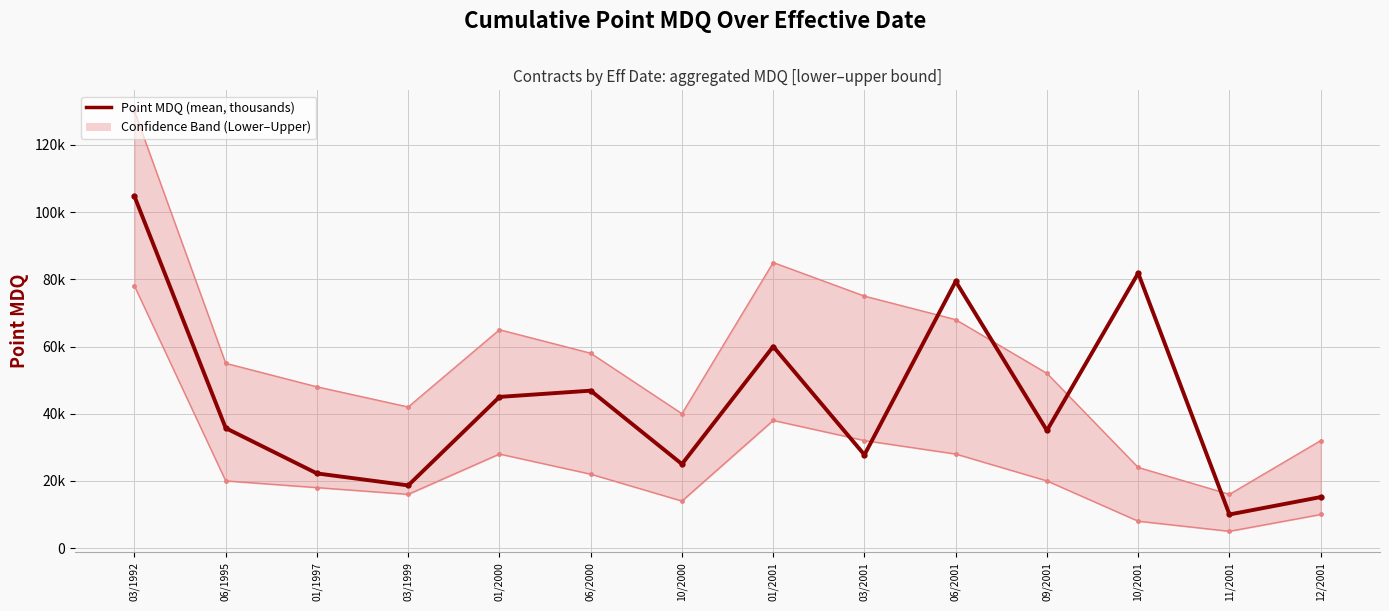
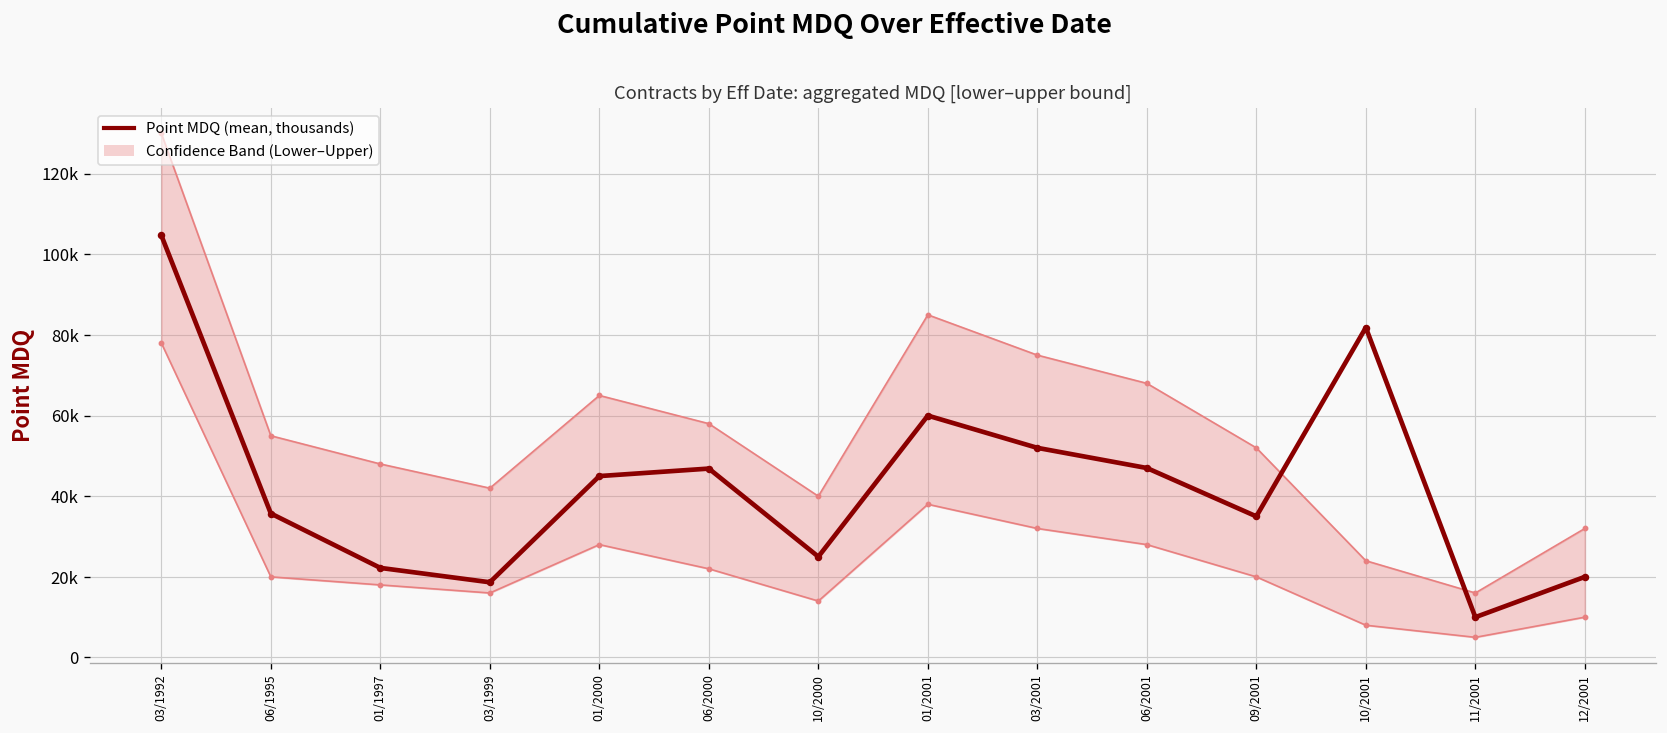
Point MDQ (mean, thousands), 03/2001: 28000 -> 52000
Point MDQ (mean, thousands), 06/2001: 79000 -> 47000
Point MDQ (mean, thousands), 12/2001: 15000 -> 20000
